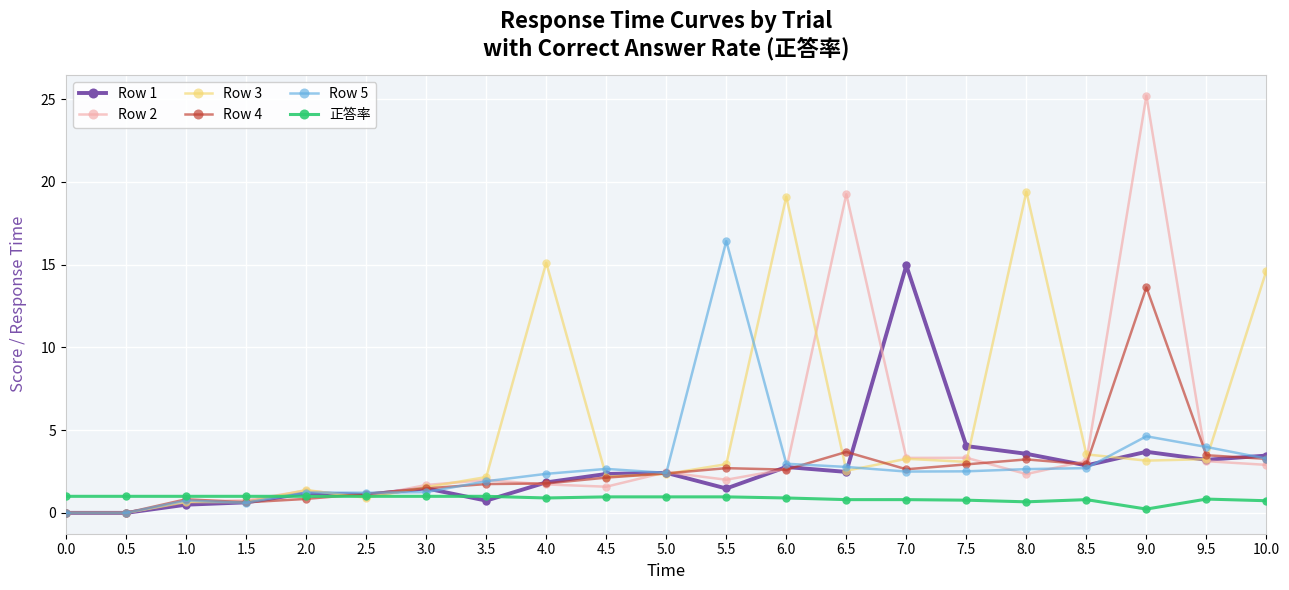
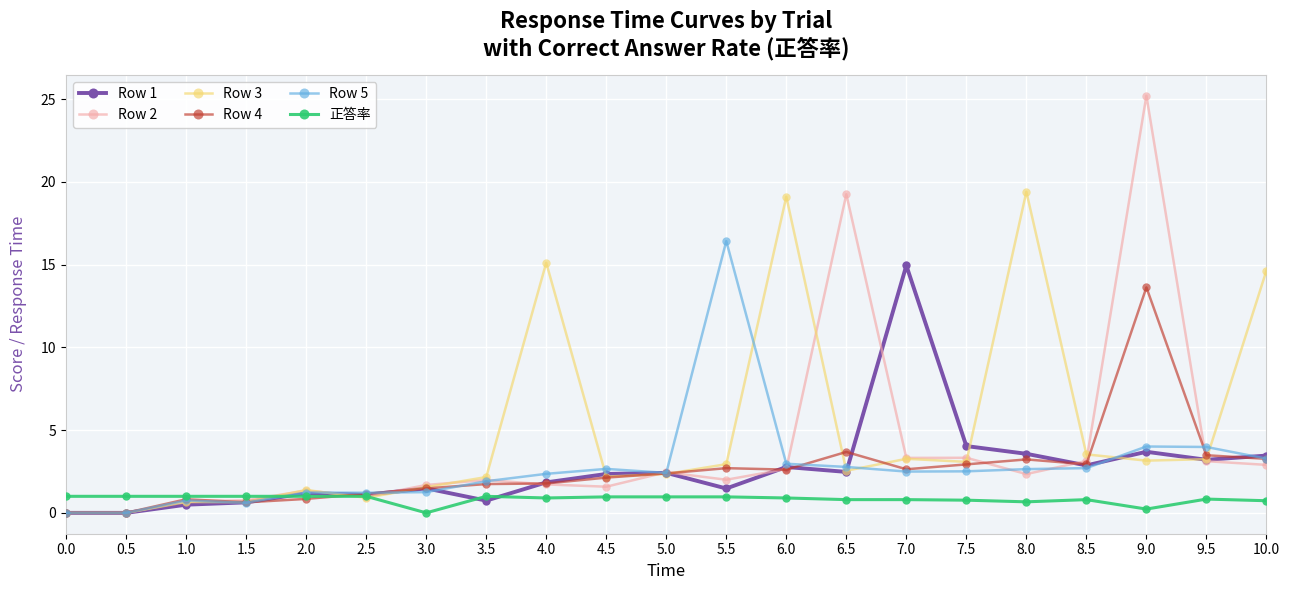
正答率, 3.0: 1 -> 0
Row 5, 9.0: 4.6 -> 4.0
